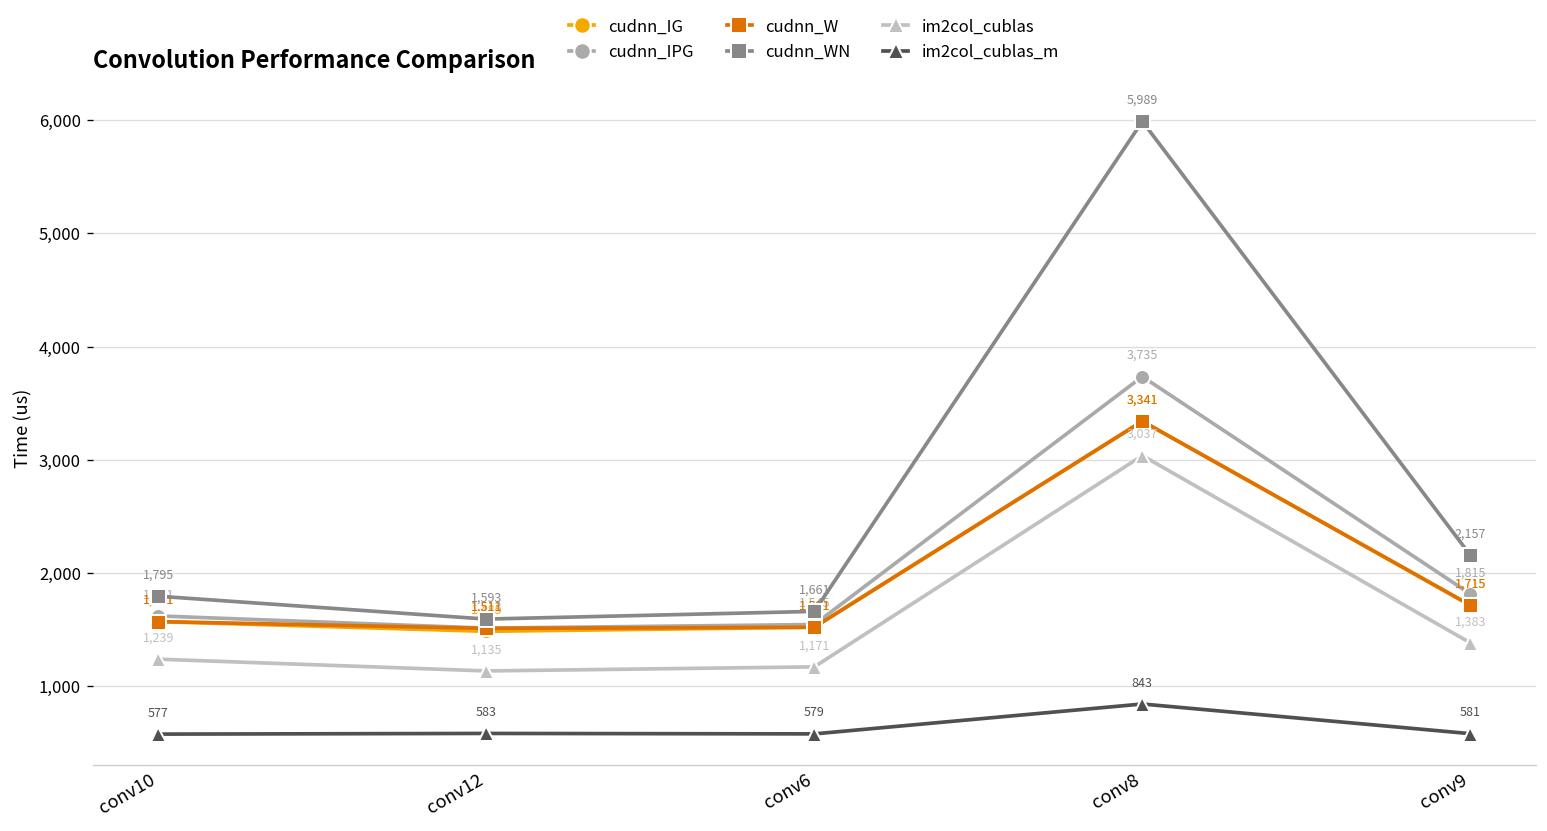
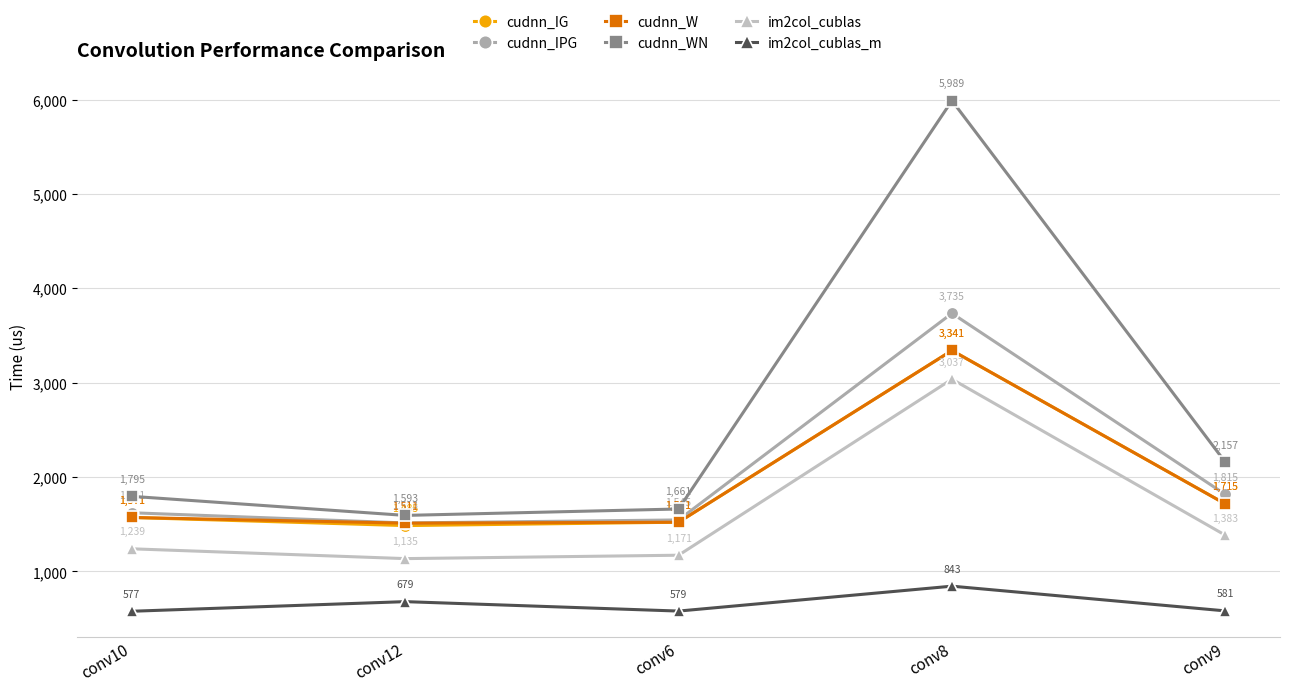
im2col_cublas_m, conv12: 583 -> 679
